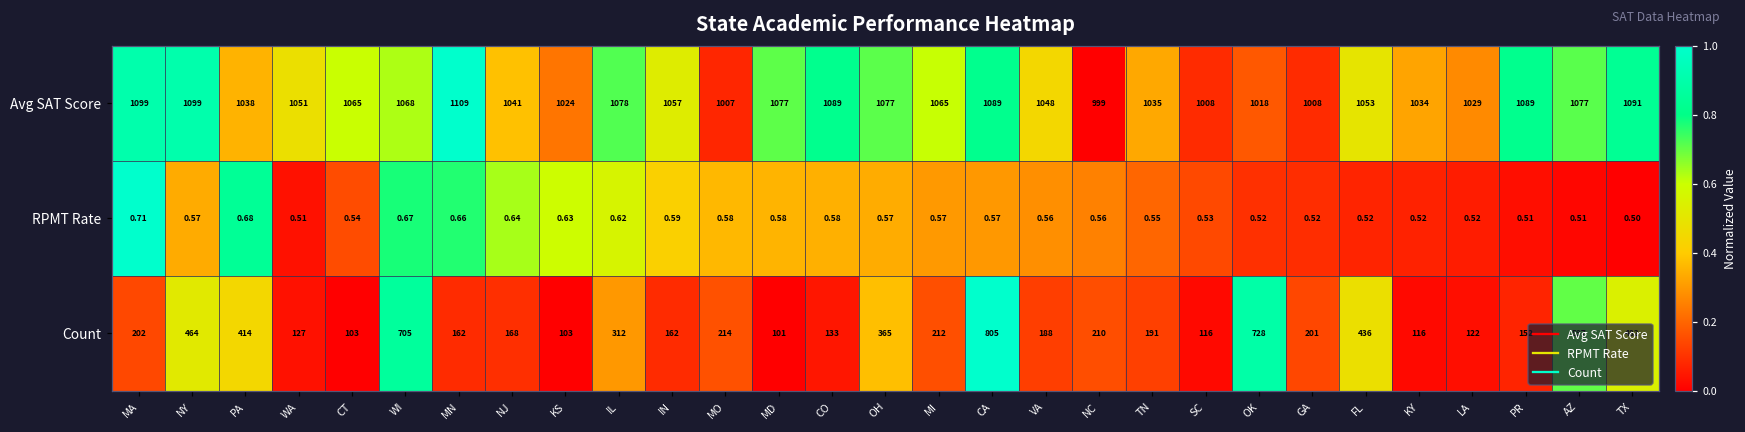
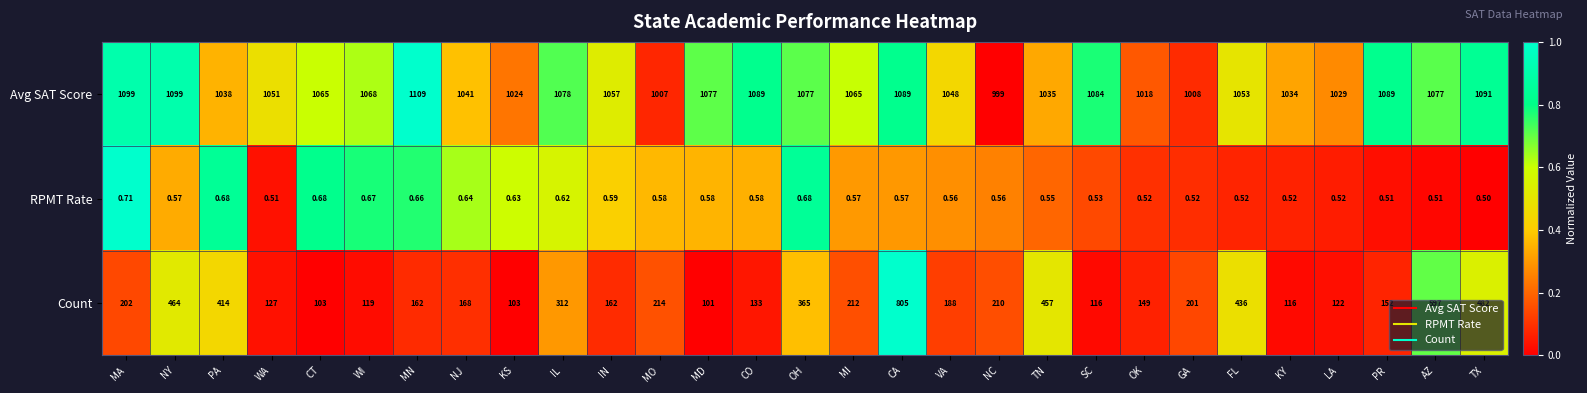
Avg SAT Score, SC: 1008 -> 1084
RPMT Rate, CT: 0.54 -> 0.68
RPMT Rate, OH: 0.57 -> 0.68
Count, WI: 705 -> 119
Count, TN: 191 -> 457
Count, OK: 728 -> 149
